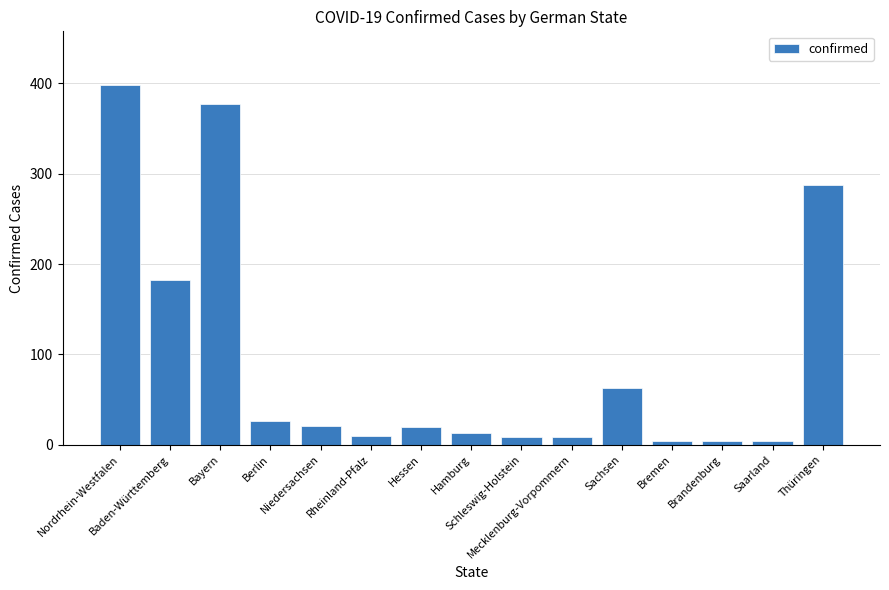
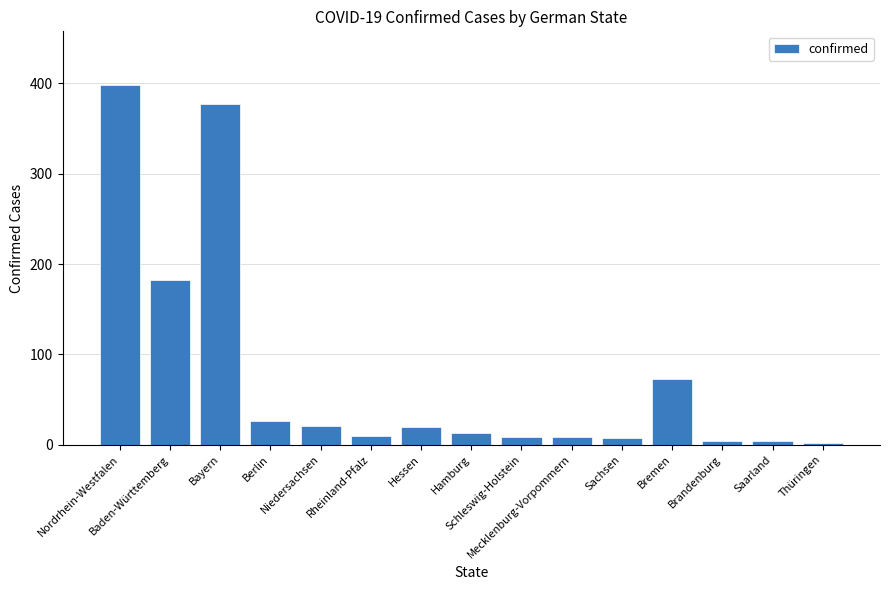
Sachsen: 60 -> 10
Bremen: 0 -> 70
Thüringen: 290 -> 0
